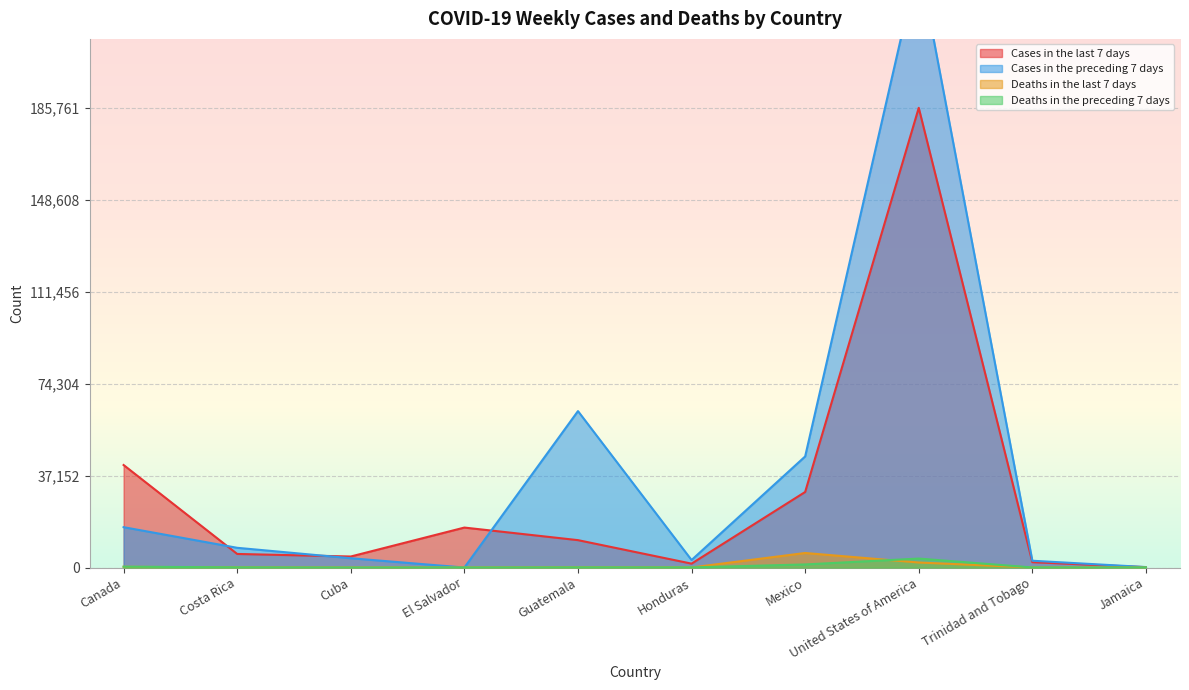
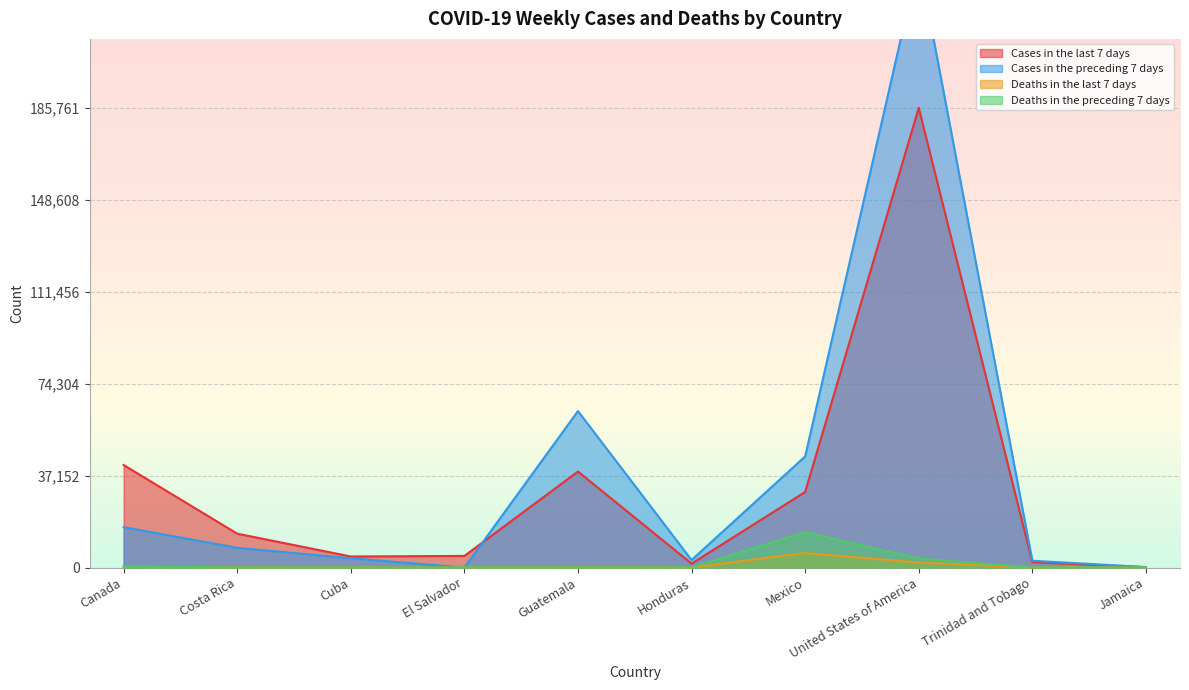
Cases in the last 7 days, Costa Rica: 5,000 -> 14,000
Cases in the last 7 days, El Salvador: 16,000 -> 5,000
Cases in the last 7 days, Guatemala: 11,000 -> 39,000
Deaths in the preceding 7 days, Mexico: 1,000 -> 14,000
